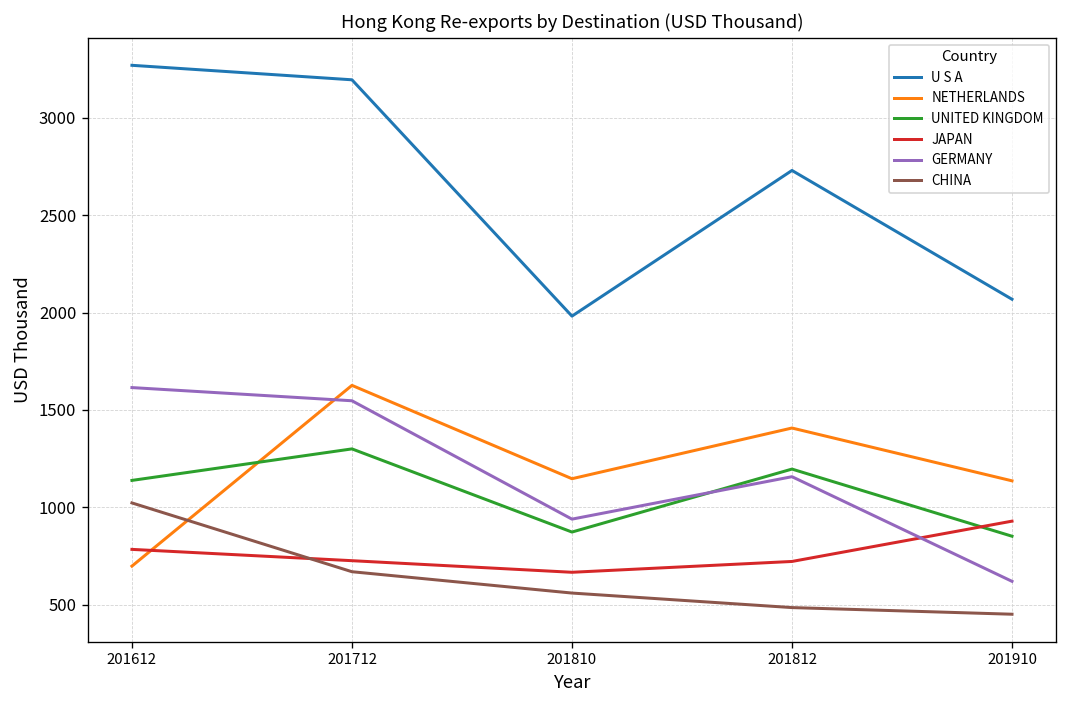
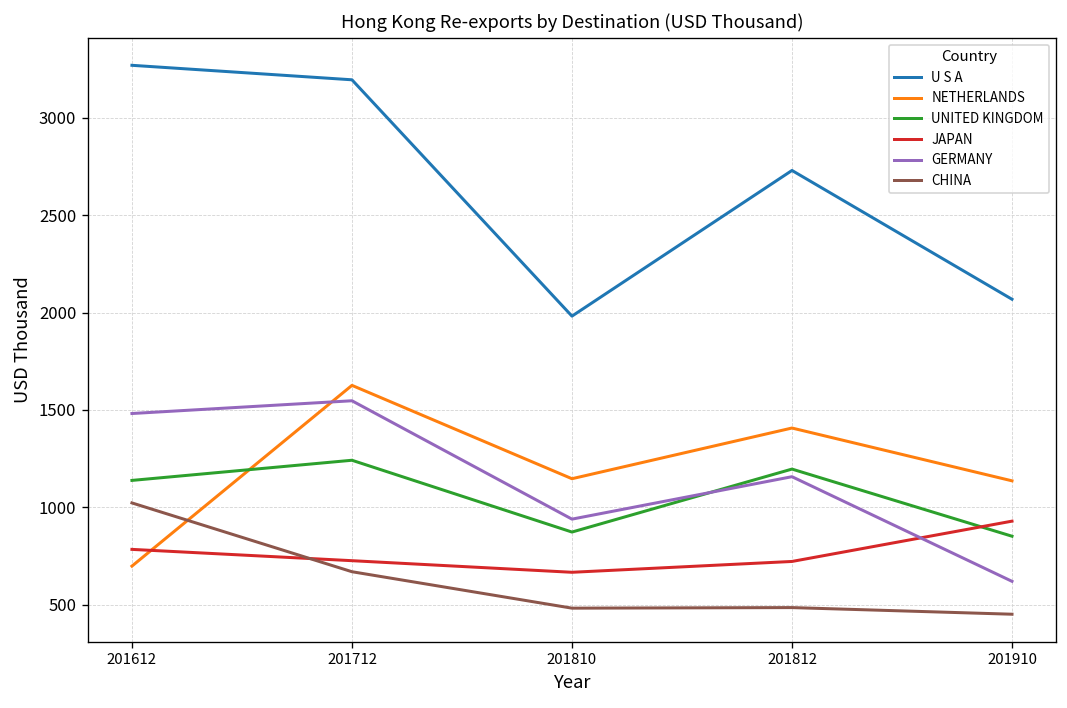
GERMANY, 201612: 1620 -> 1480
UNITED KINGDOM, 201712: 1300 -> 1240
CHINA, 201810: 560 -> 480
